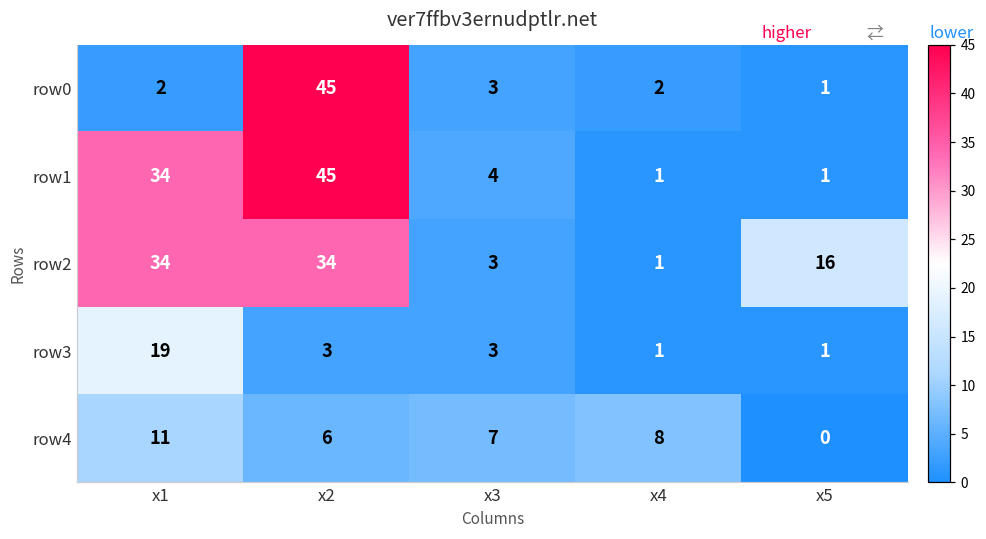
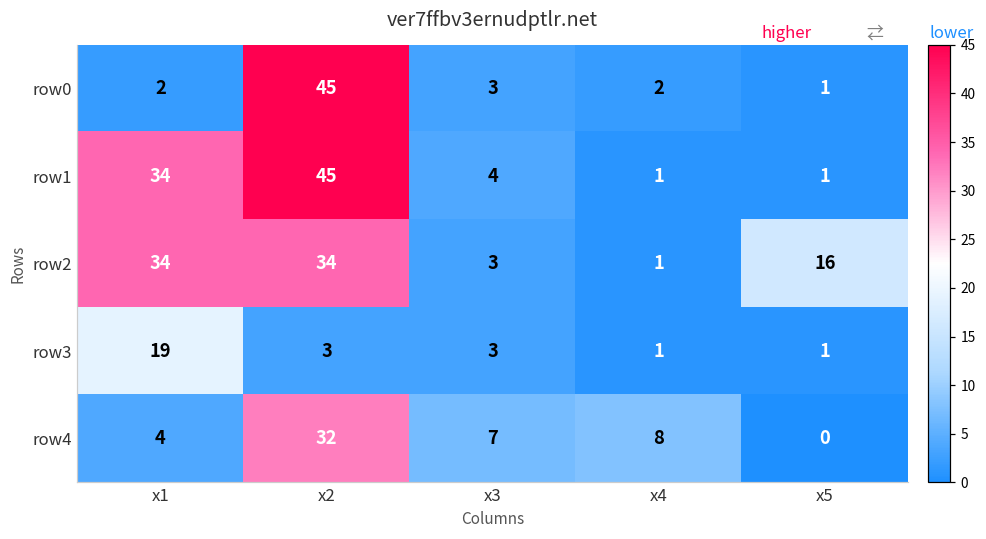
row4, x1: 11 -> 4
row4, x2: 6 -> 32
